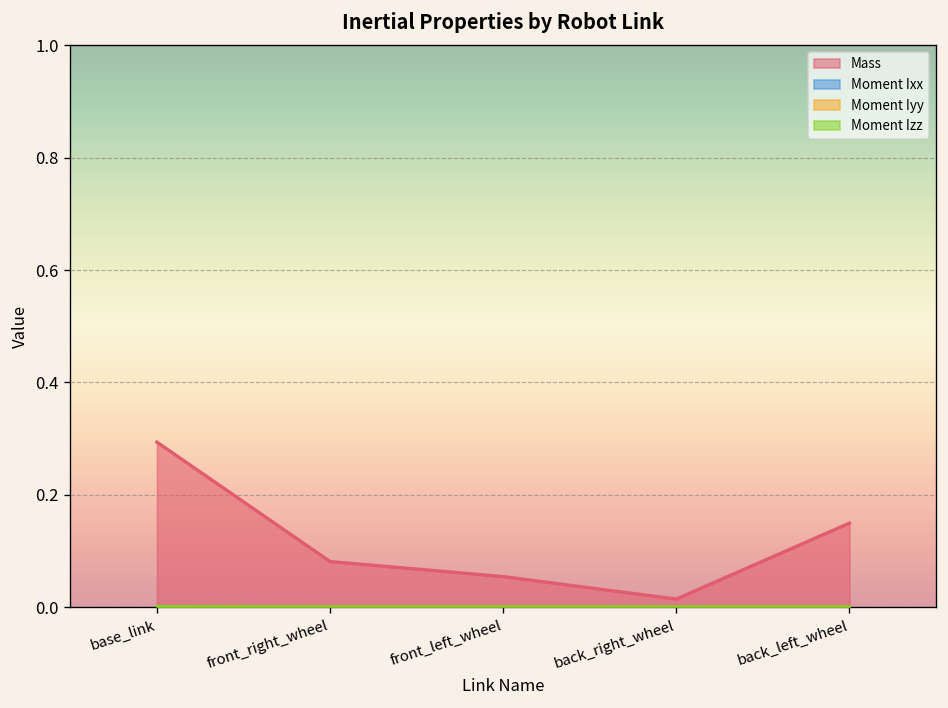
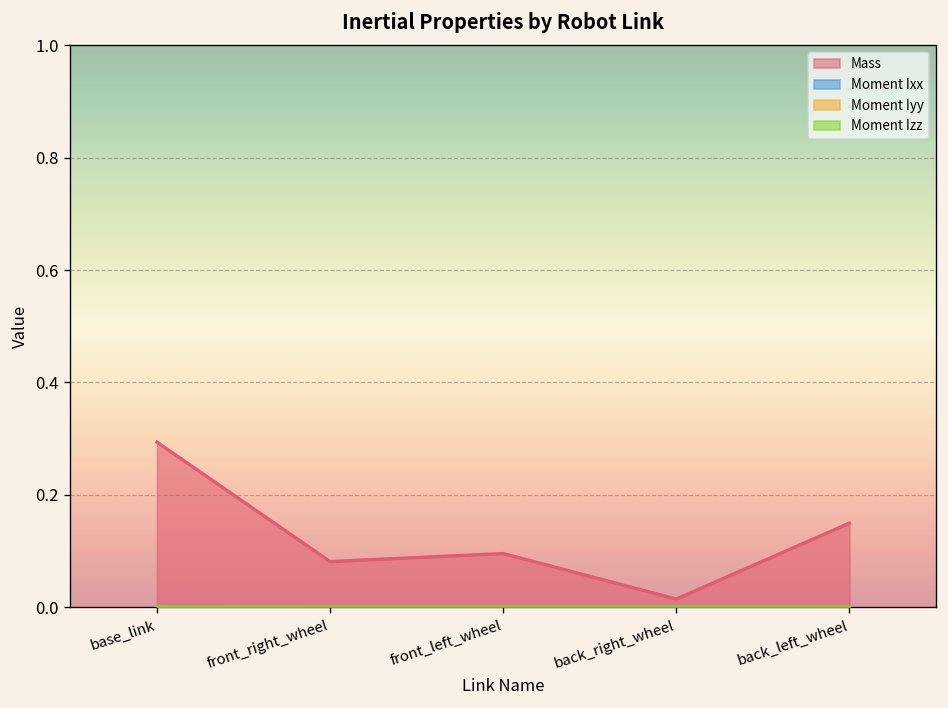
Mass, front_left_wheel: 0.05 -> 0.10
